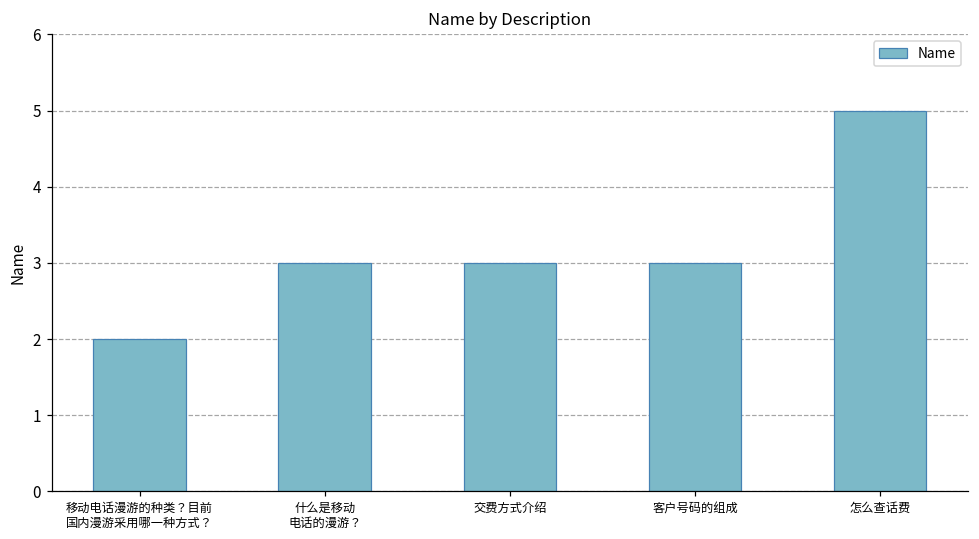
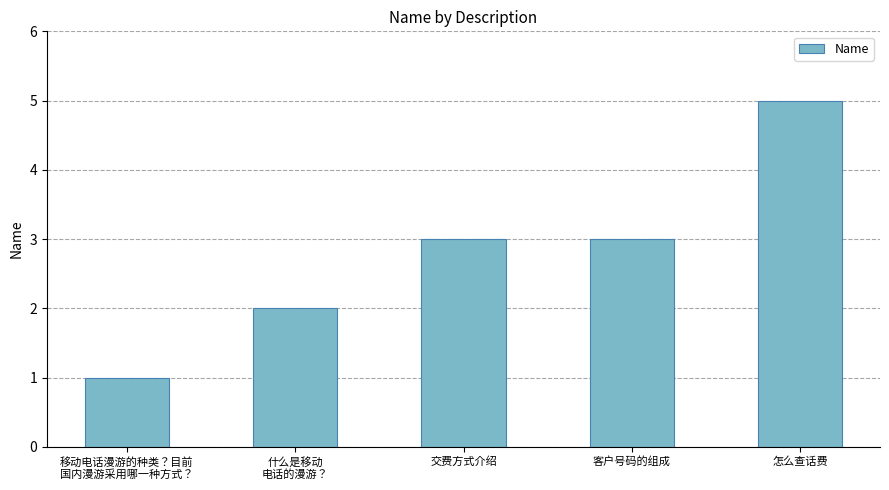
移动电话漫游的种类？目前 国内漫游采用哪一种方式？: 2 -> 1
什么是移动 电话的漫游？: 3 -> 2
